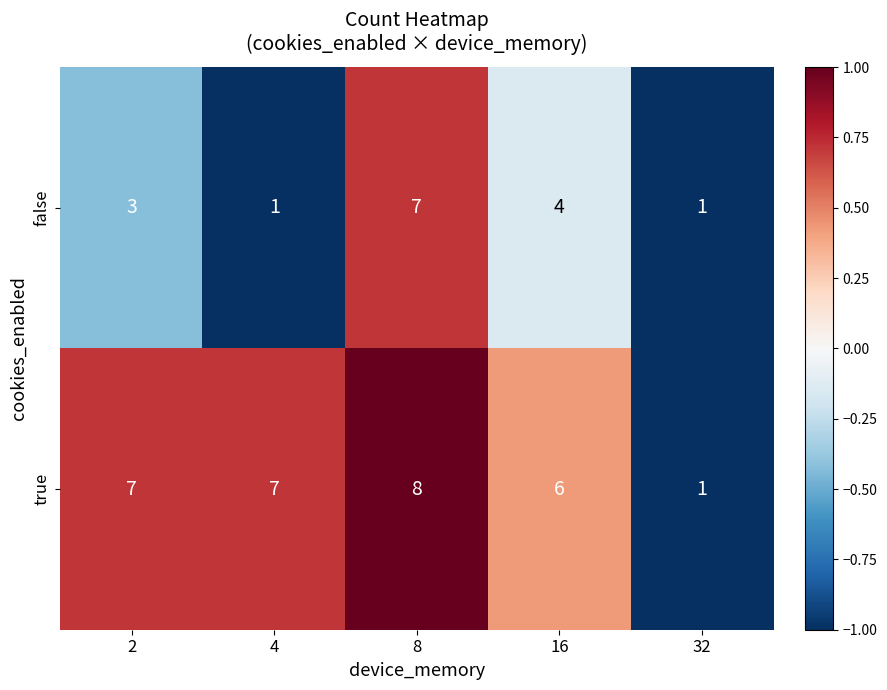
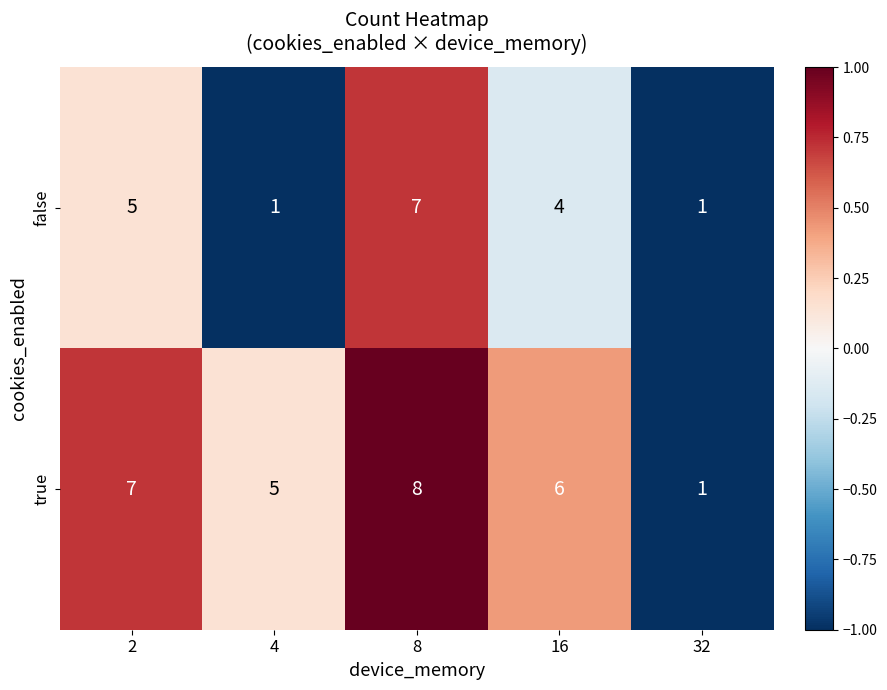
false, 2: 3 -> 5
true, 4: 7 -> 5
